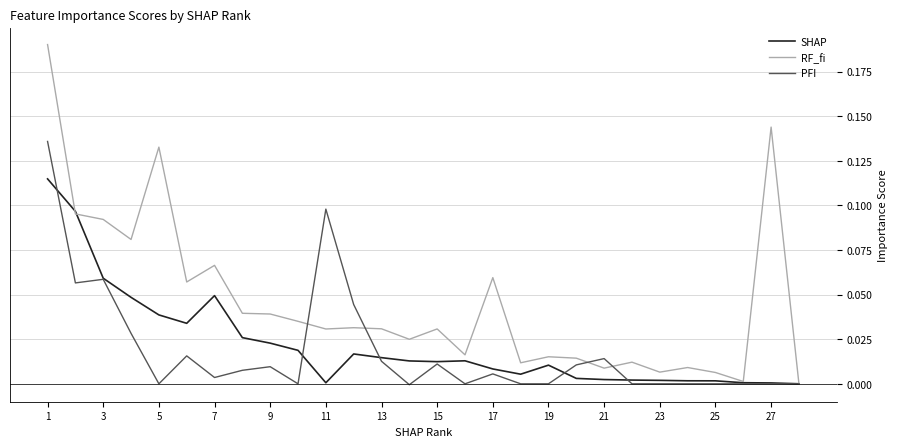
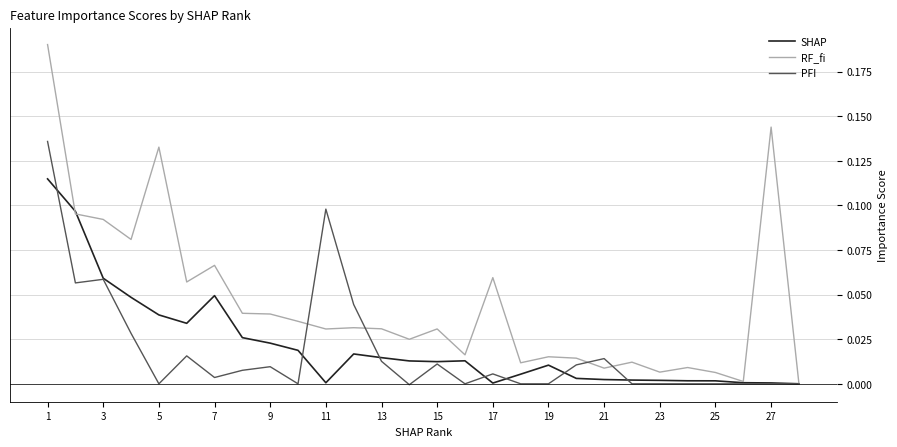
SHAP, 17: 0.008 -> 0.000
